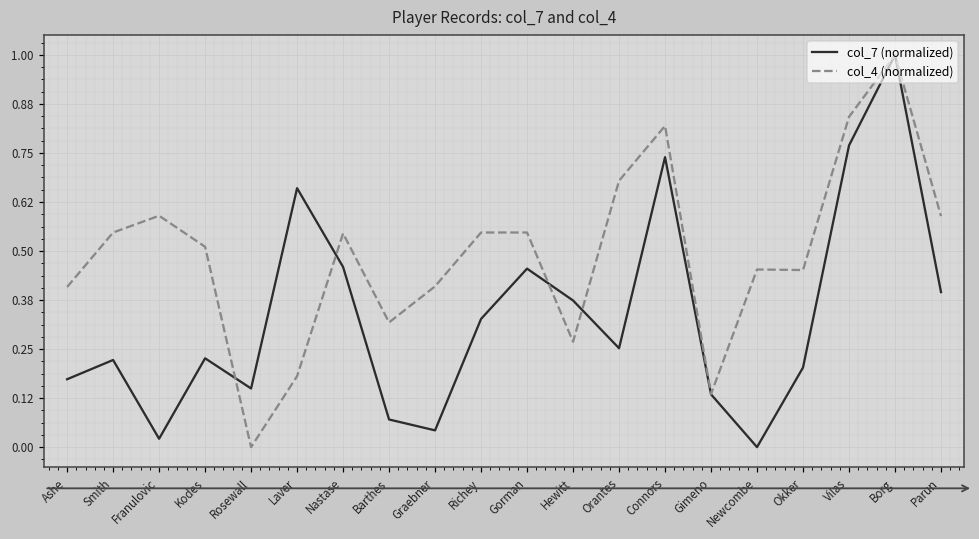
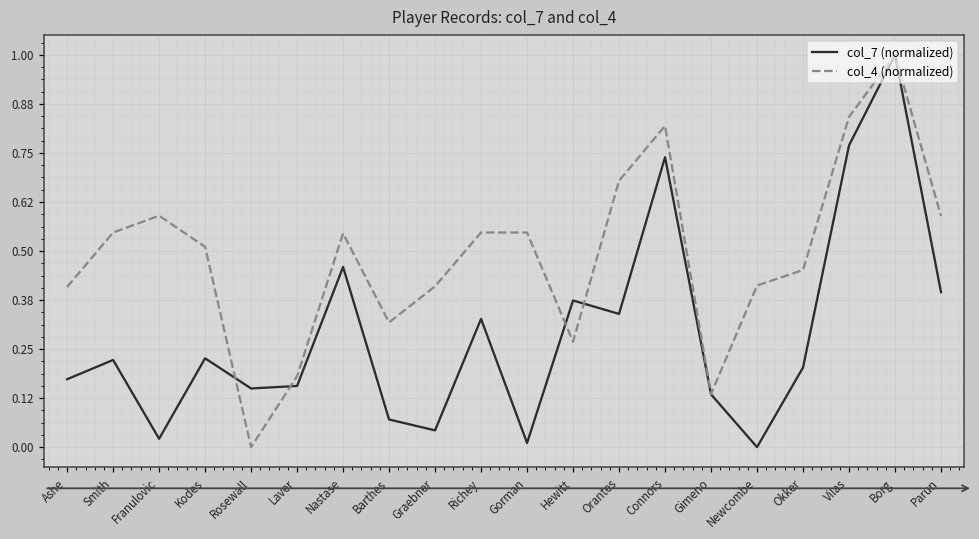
col_7 (normalized), Laver: 0.66 -> 0.16
col_7 (normalized), Gorman: 0.46 -> 0.01
col_7 (normalized), Orantes: 0.25 -> 0.34
col_4 (normalized), Newcombe: 0.45 -> 0.41
